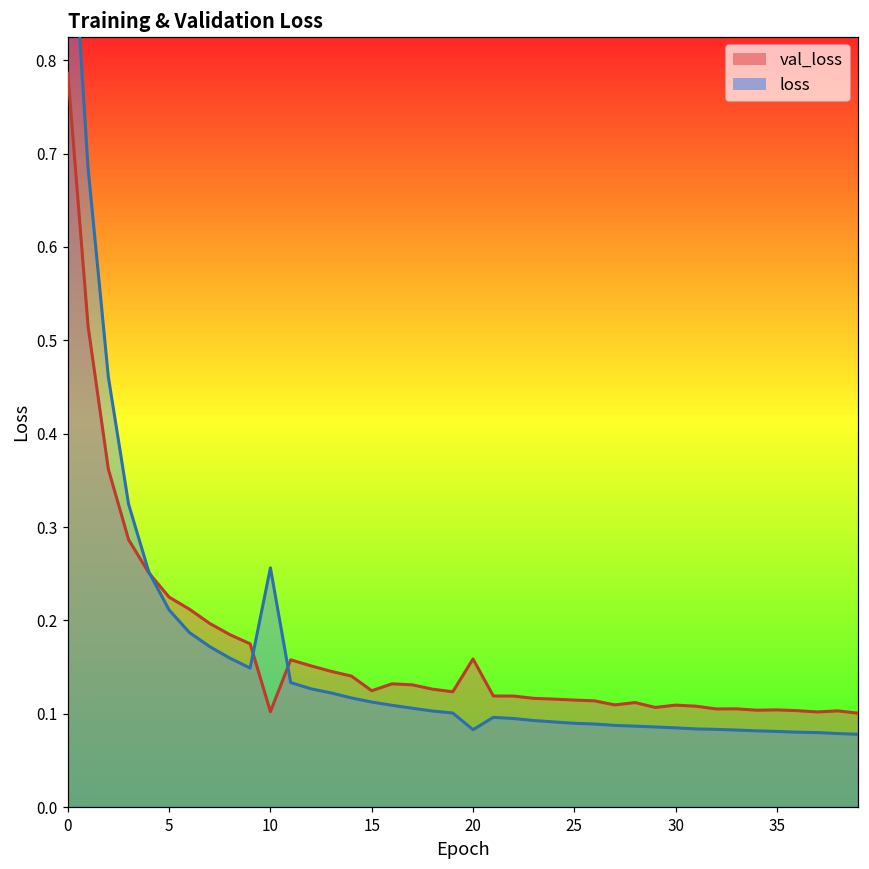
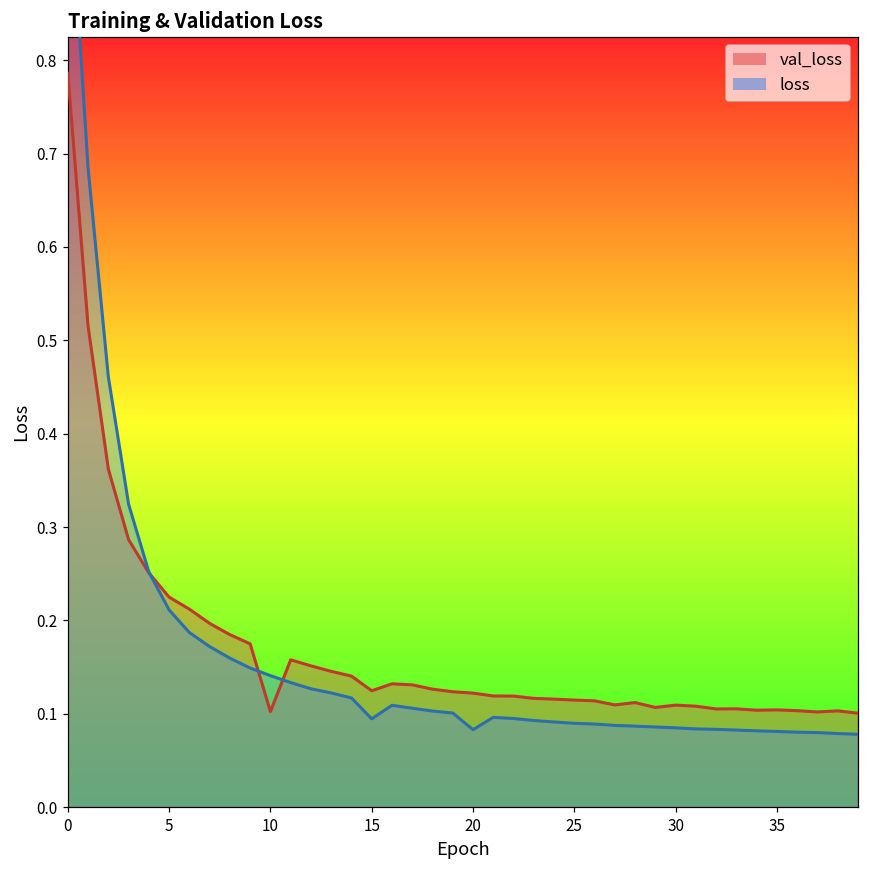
loss, 10: 0.26 -> 0.14
loss, 15: 0.11 -> 0.09
val_loss, 20: 0.16 -> 0.12
